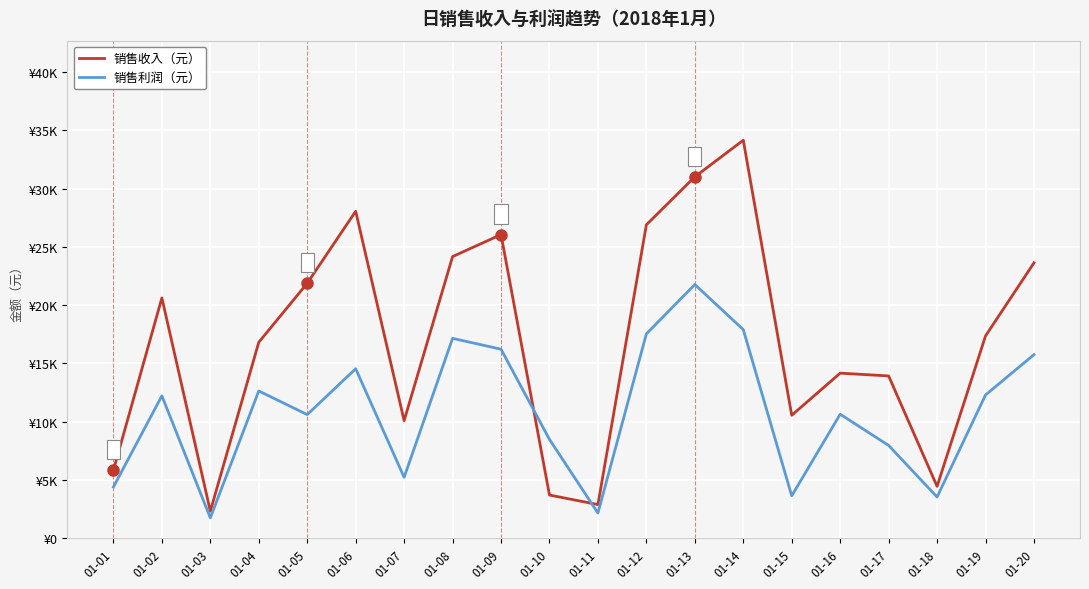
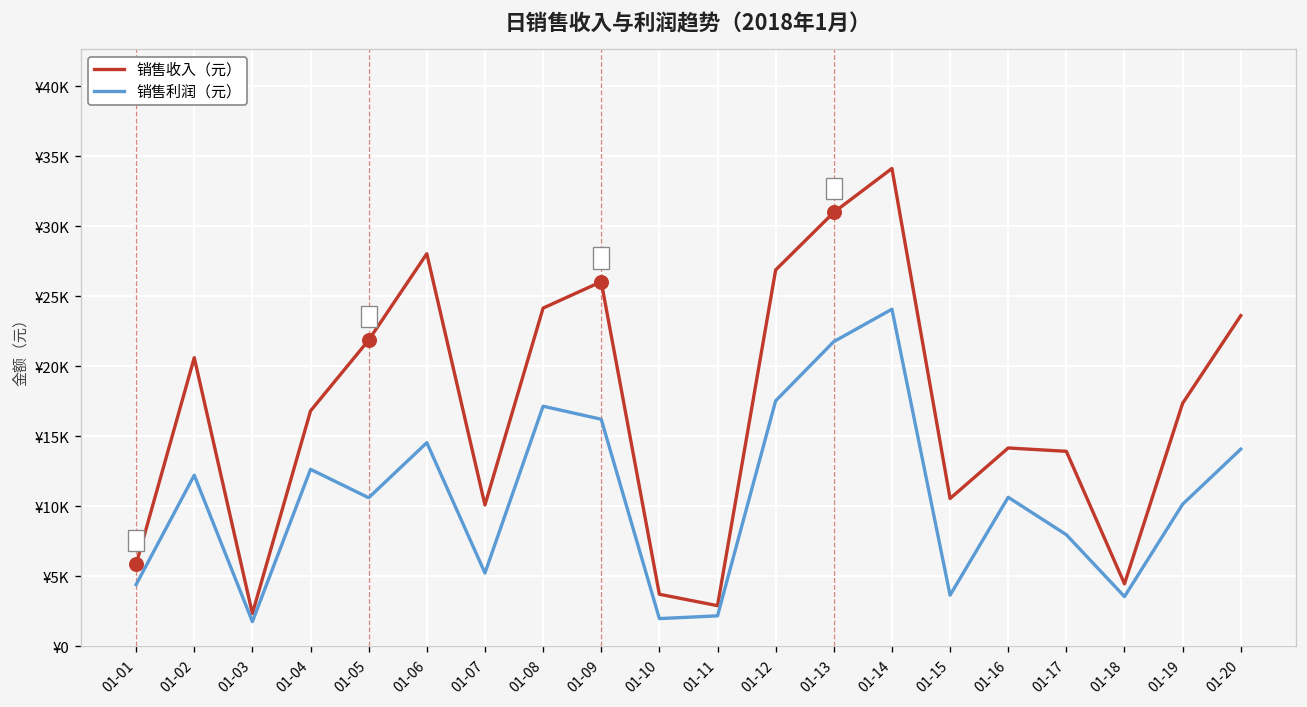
销售利润（元）, 01-10: ¥8500 -> ¥2000
销售利润（元）, 01-14: ¥17900 -> ¥24100
销售利润（元）, 01-19: ¥12300 -> ¥10200
销售利润（元）, 01-20: ¥15800 -> ¥14100
